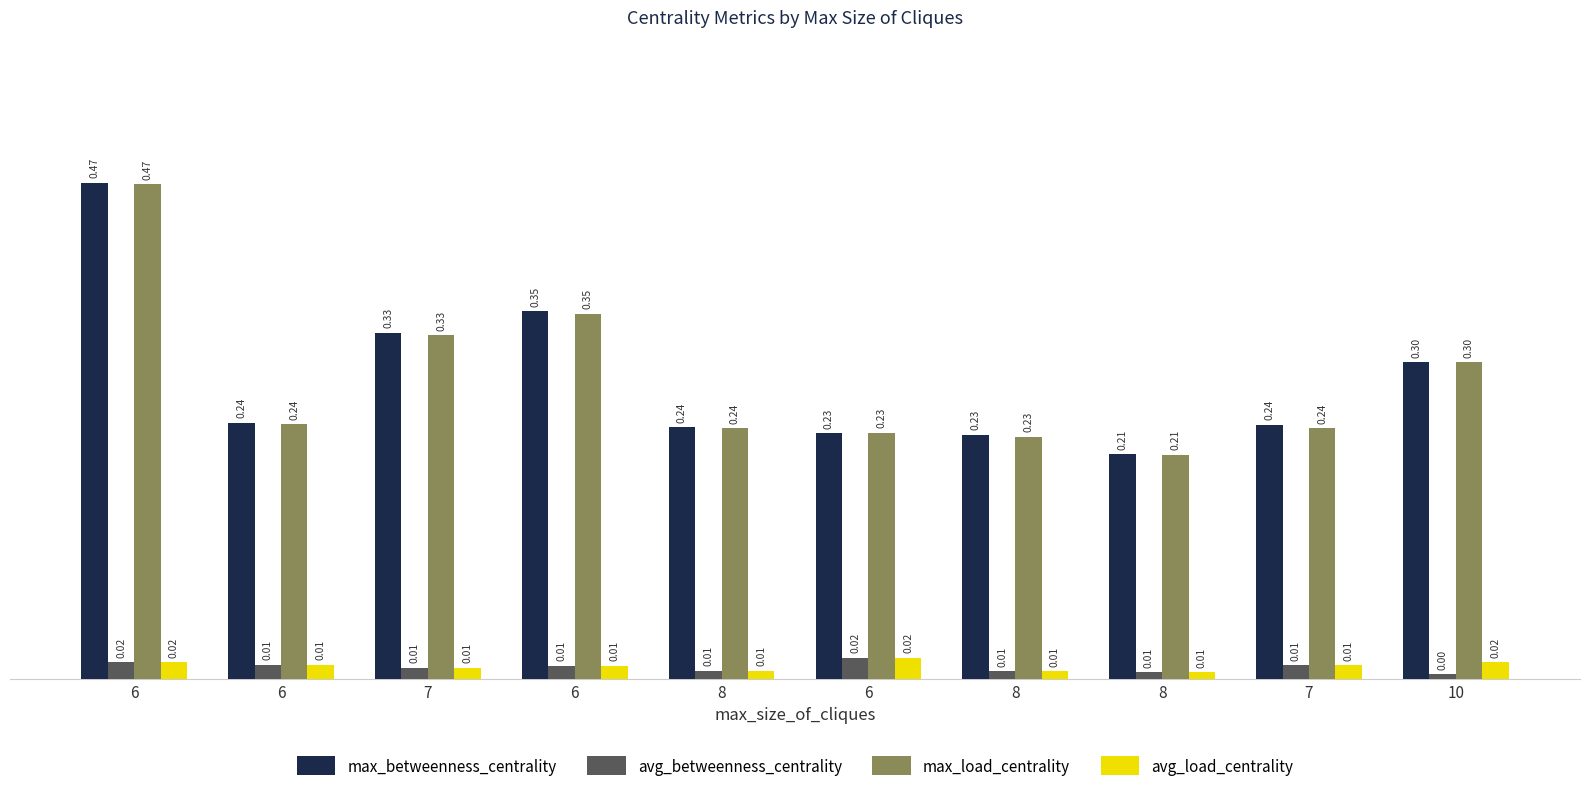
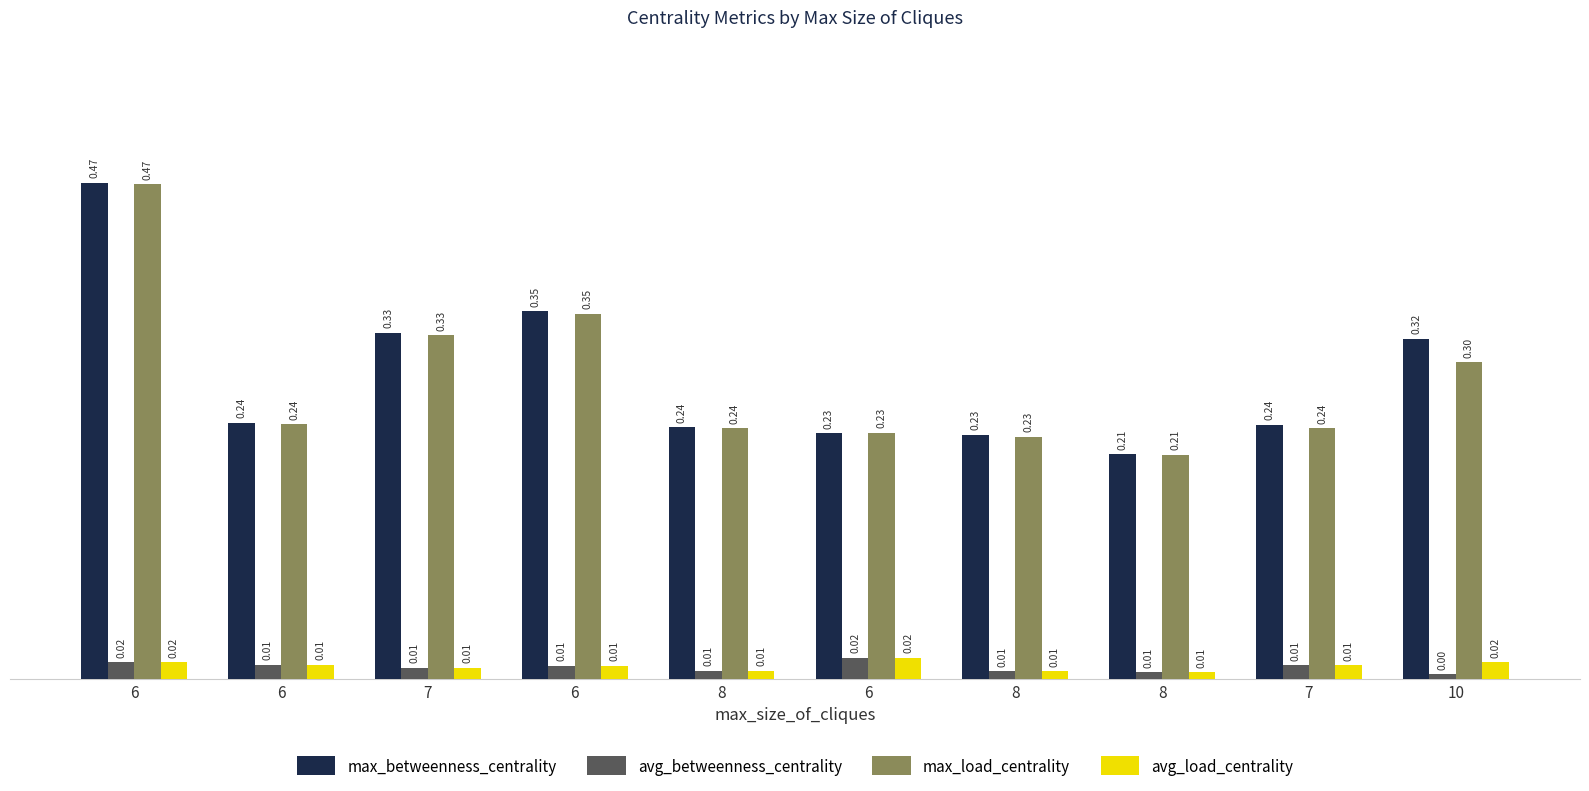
max_betweenness_centrality, 10: 0.30 -> 0.32
